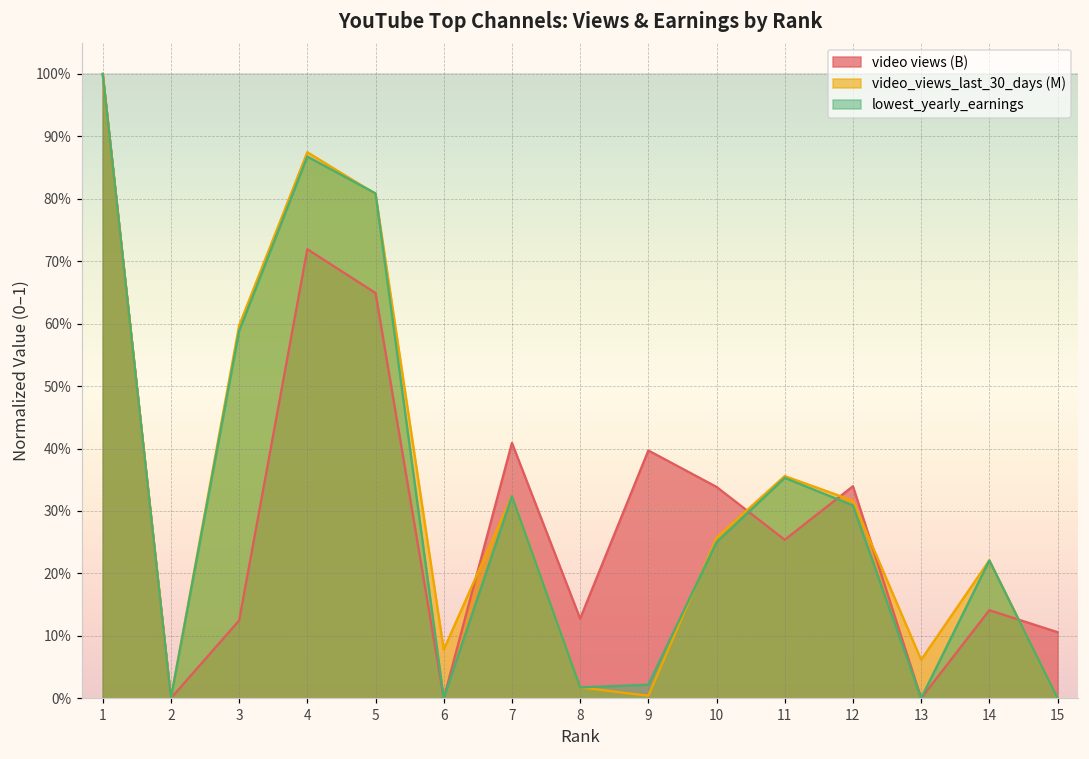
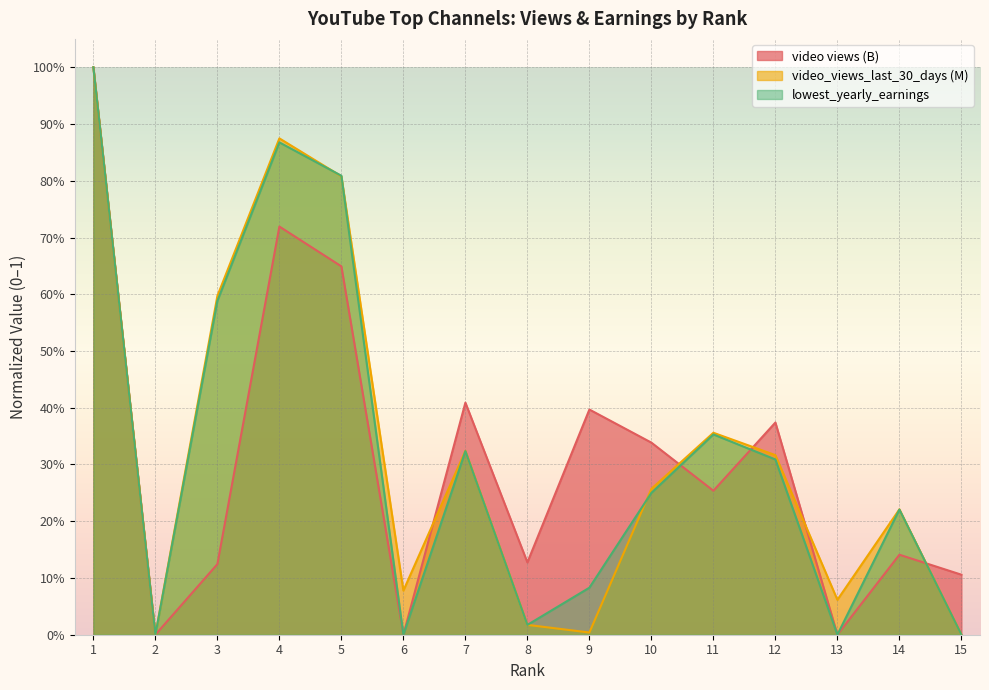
lowest_yearly_earnings, 9: 2% -> 8%
video views (B), 12: 34% -> 37%
